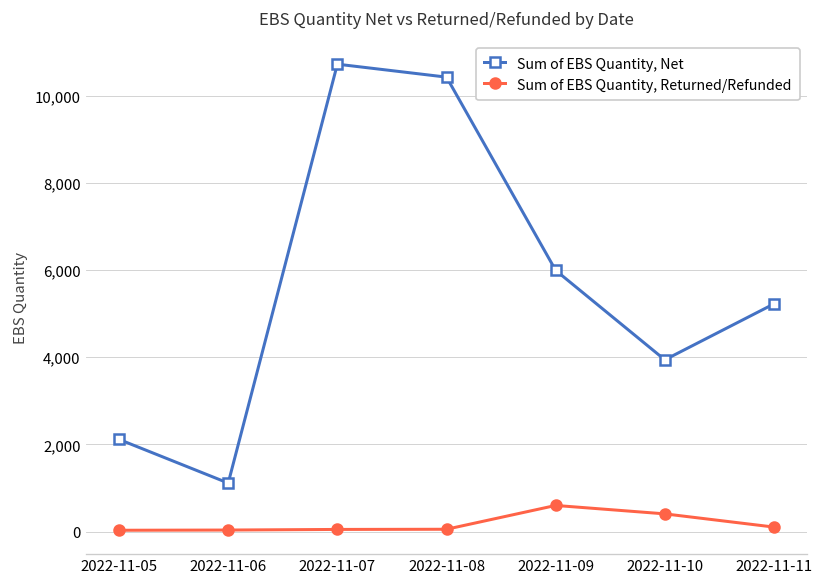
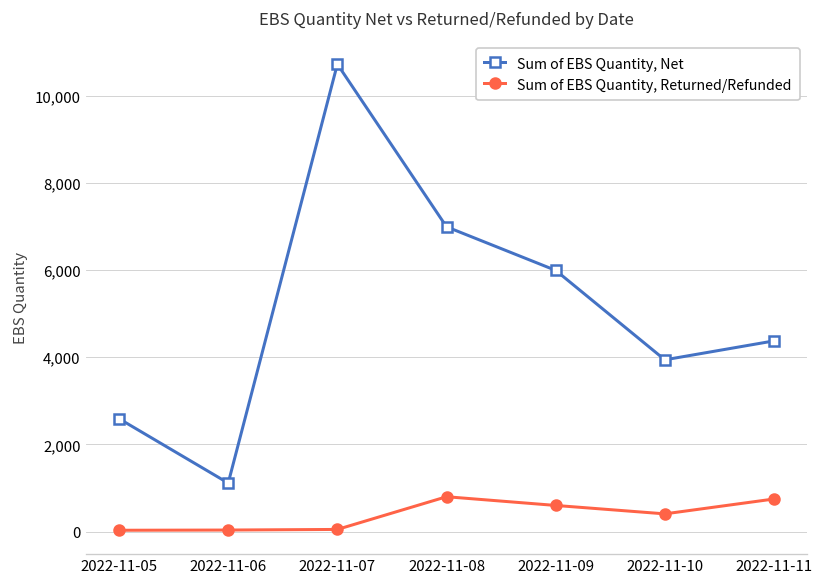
Sum of EBS Quantity, Net, 2022-11-05: 2,100 -> 2,600
Sum of EBS Quantity, Net, 2022-11-08: 10,400 -> 7,000
Sum of EBS Quantity, Returned/Refunded, 2022-11-08: 100 -> 800
Sum of EBS Quantity, Net, 2022-11-11: 5,200 -> 4,400
Sum of EBS Quantity, Returned/Refunded, 2022-11-11: 100 -> 800
